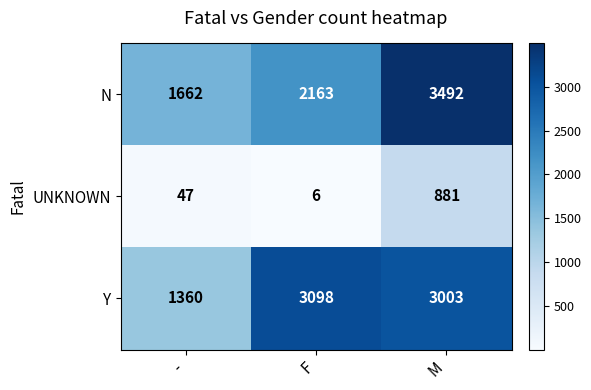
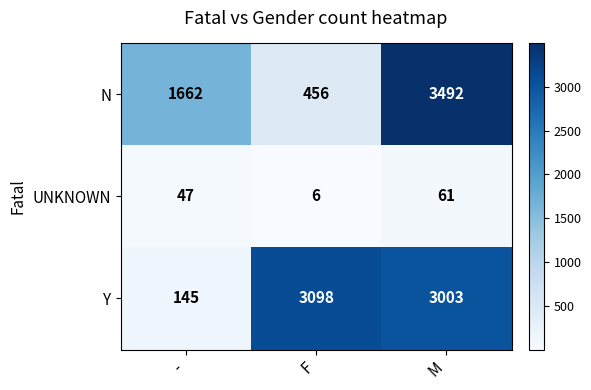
N, F: 2163 -> 456
UNKNOWN, M: 881 -> 61
Y, -: 1360 -> 145
